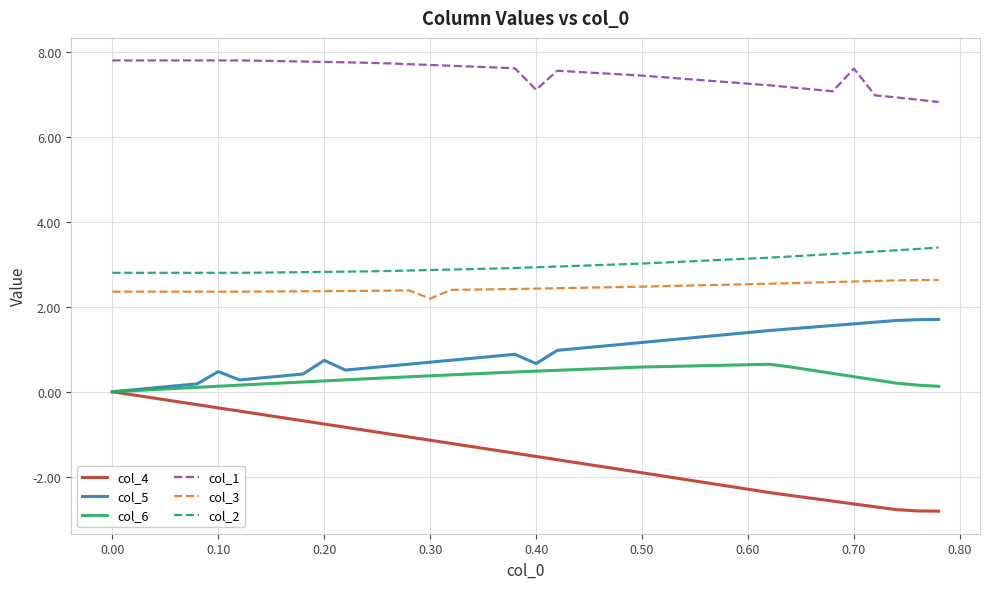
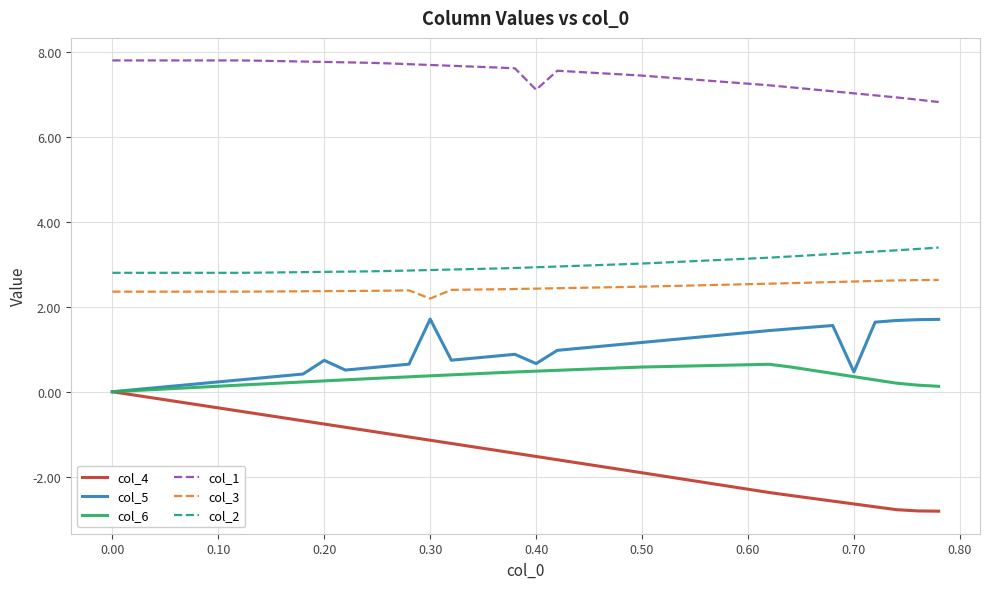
col_5, 0.10: 0.5 -> 0.2
col_5, 0.30: 0.7 -> 1.7
col_5, 0.70: 1.6 -> 0.5
col_1, 0.70: 7.6 -> 7.0
